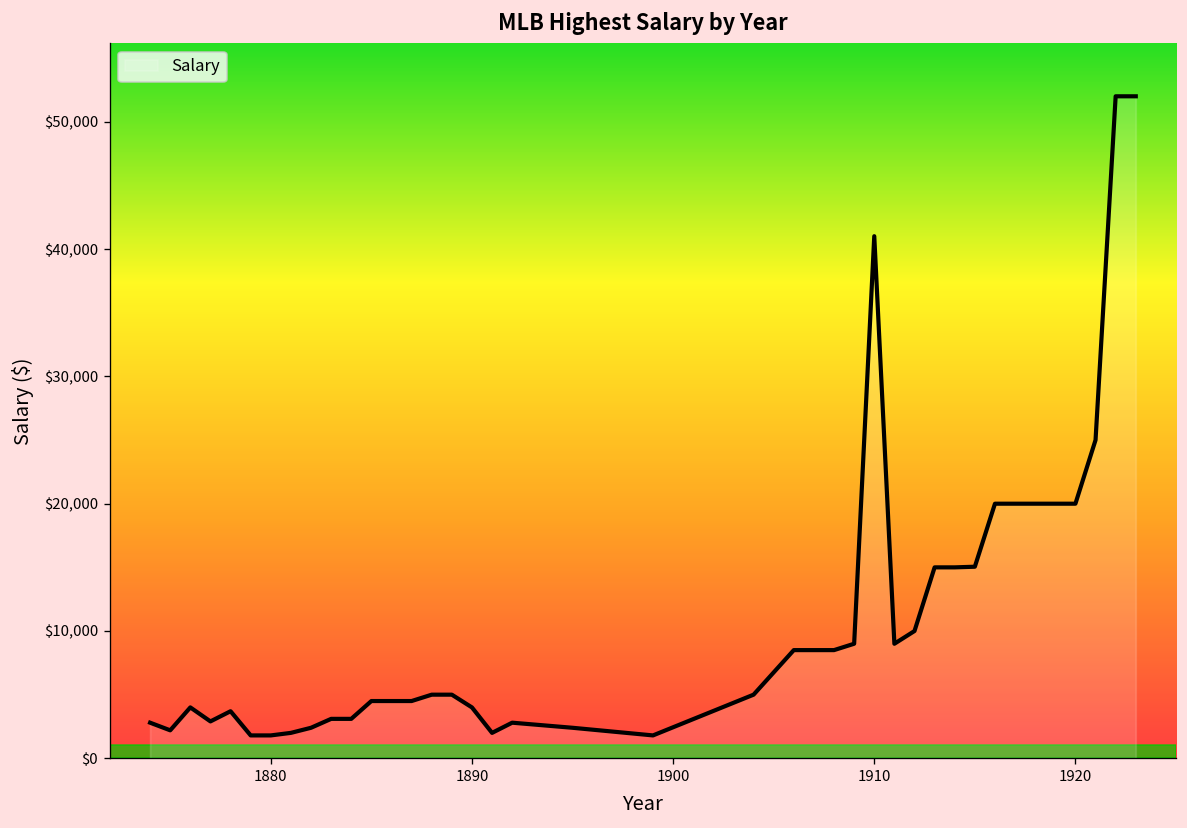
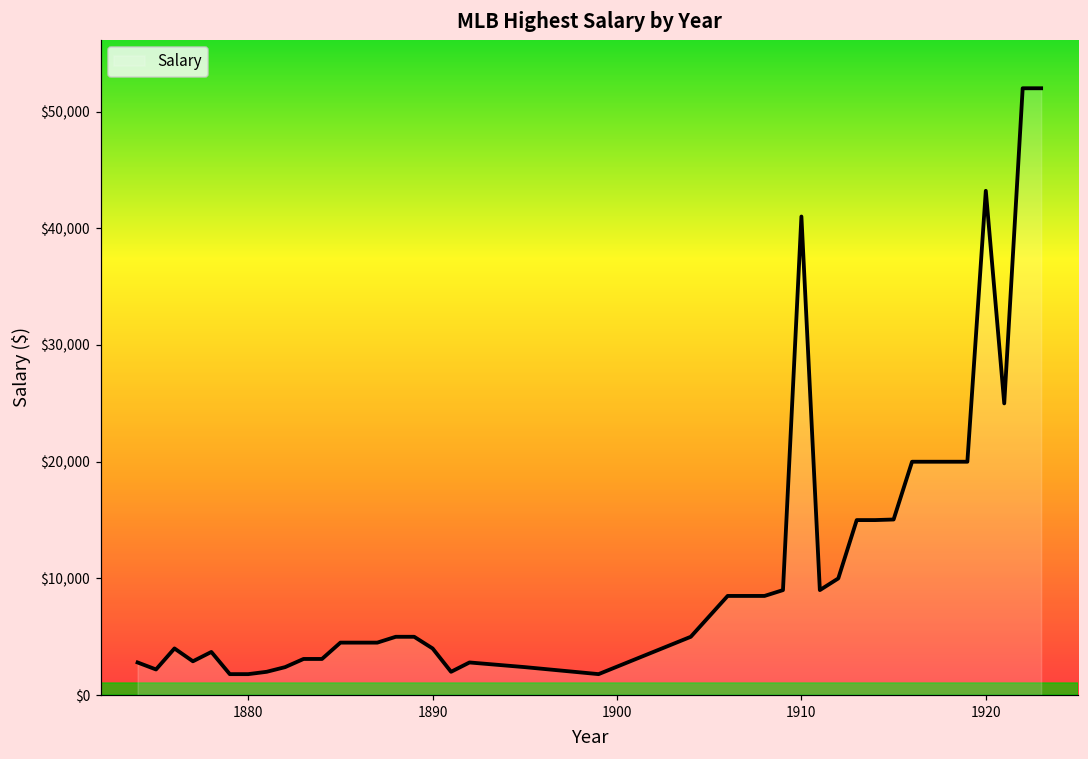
1920: $20,000 -> $43,200
